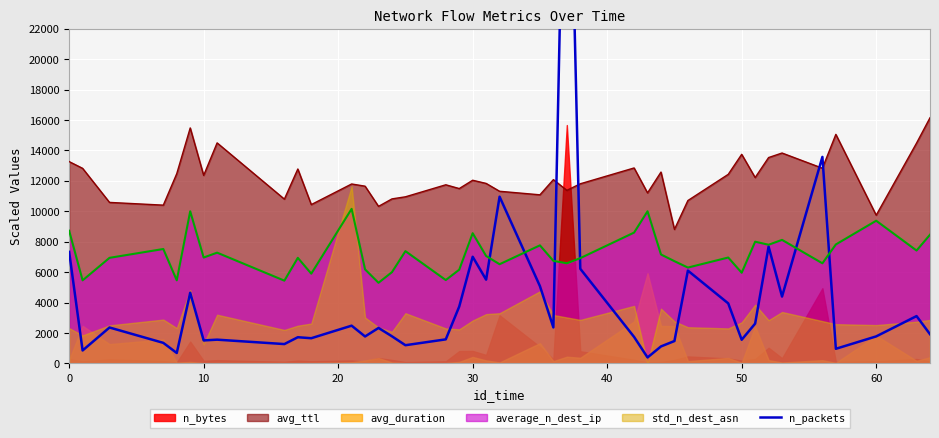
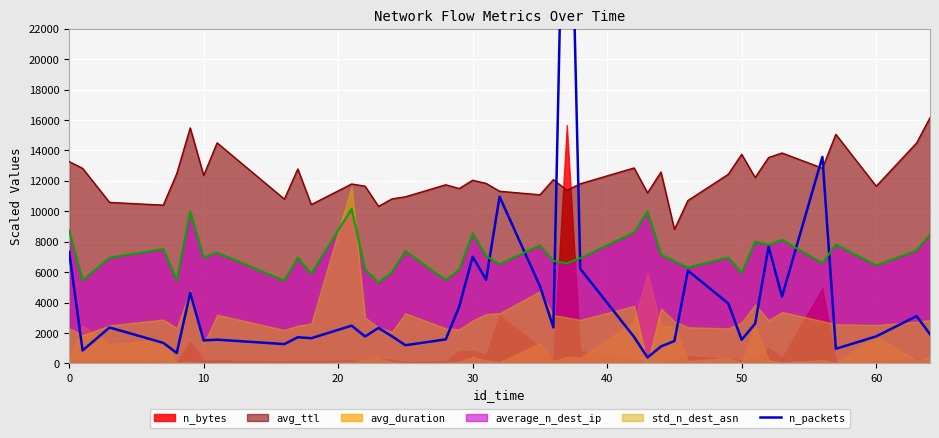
avg_ttl, 60: 9700 -> 11600
average_n_dest_ip, 60: 9400 -> 6400
